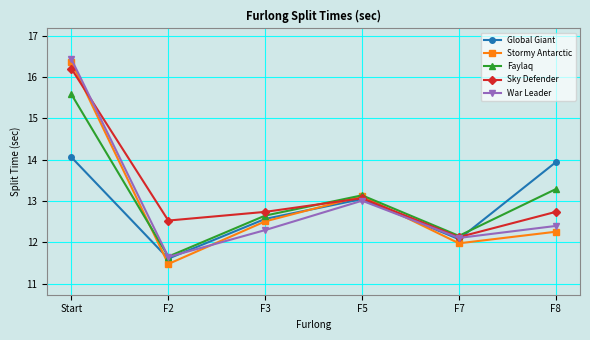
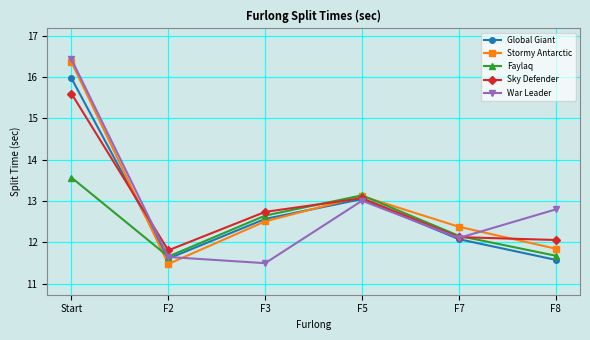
Global Giant, Start: 14.1 -> 16.0
Faylaq, Start: 15.6 -> 13.6
Sky Defender, Start: 16.2 -> 15.6
Sky Defender, F2: 12.5 -> 11.8
War Leader, F3: 12.3 -> 11.5
Stormy Antarctic, F7: 12.0 -> 12.4
Global Giant, F8: 13.9 -> 11.6
Stormy Antarctic, F8: 12.3 -> 11.9
Faylaq, F8: 13.3 -> 11.7
Sky Defender, F8: 12.7 -> 12.1
War Leader, F8: 12.4 -> 12.8
